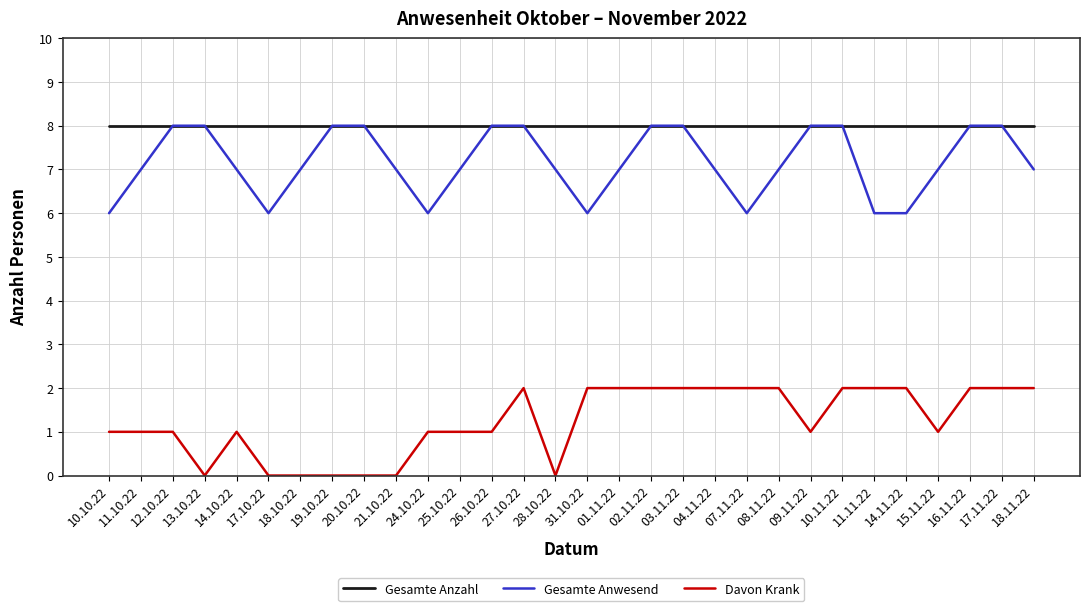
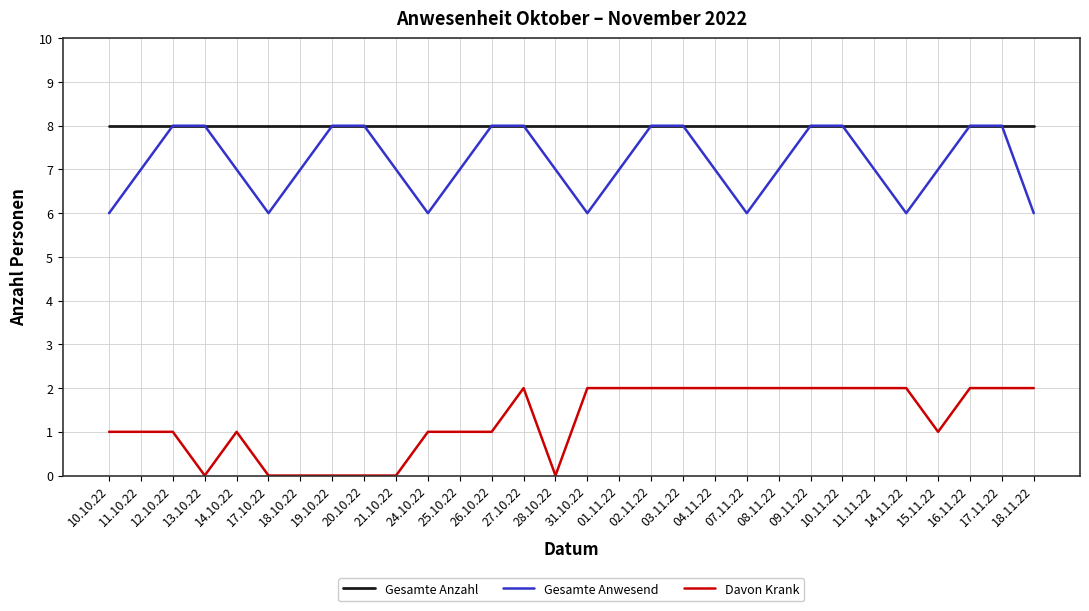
Davon Krank, 09.11.22: 1 -> 2
Gesamte Anwesend, 11.11.22: 6 -> 7
Gesamte Anwesend, 18.11.22: 7 -> 6
